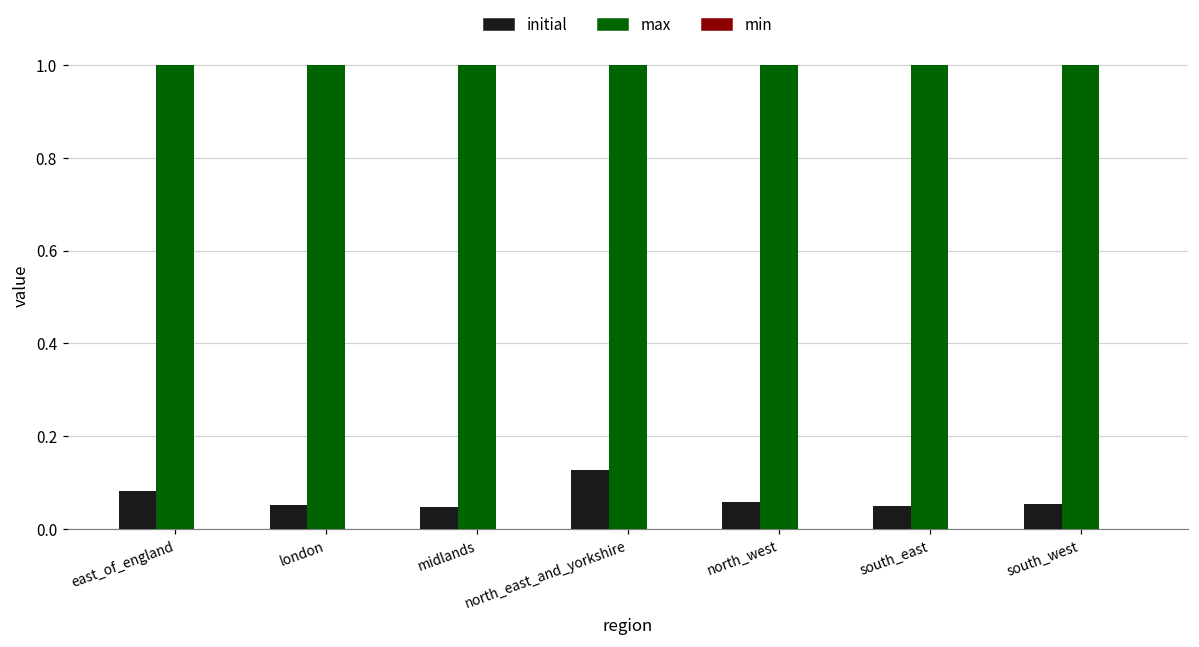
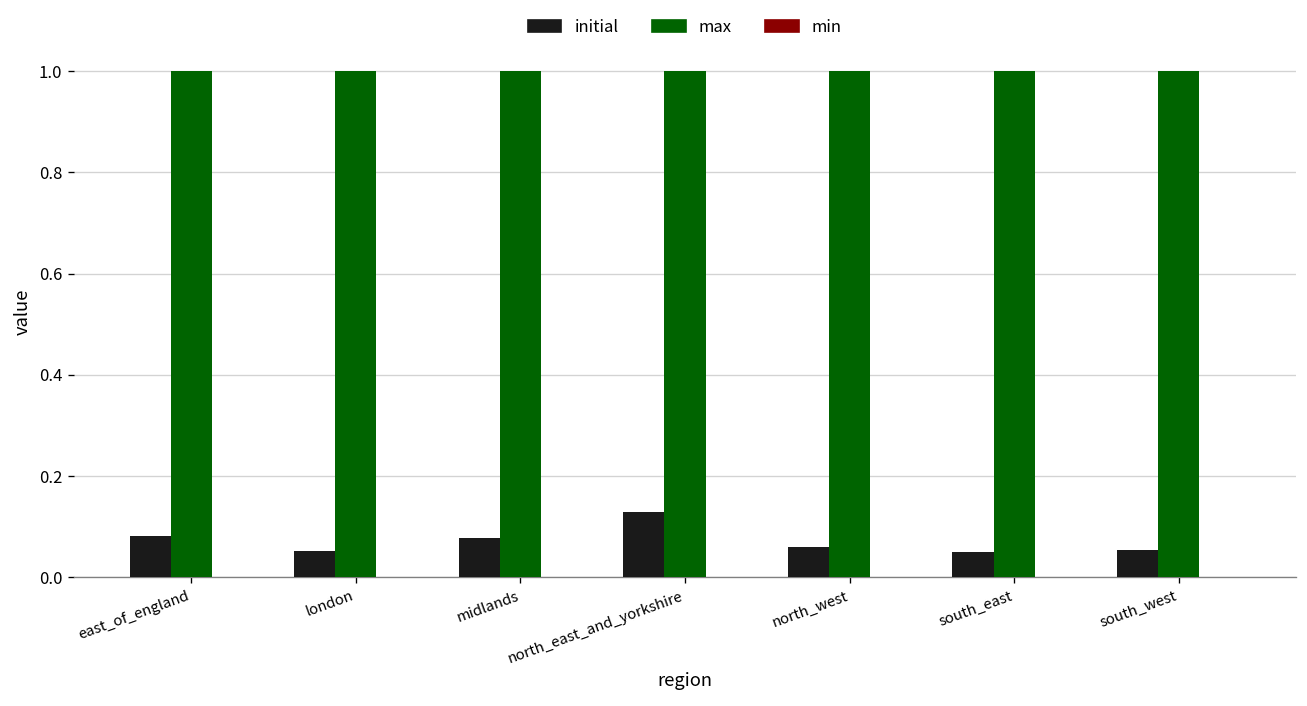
initial, midlands: 0.05 -> 0.08
